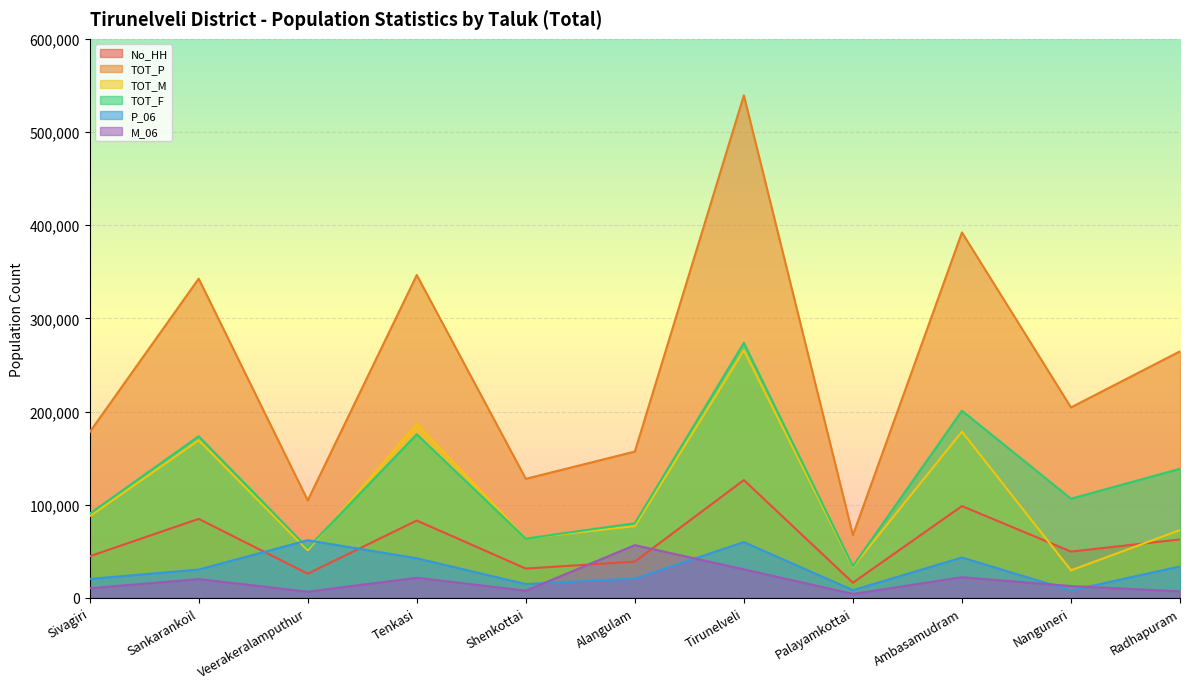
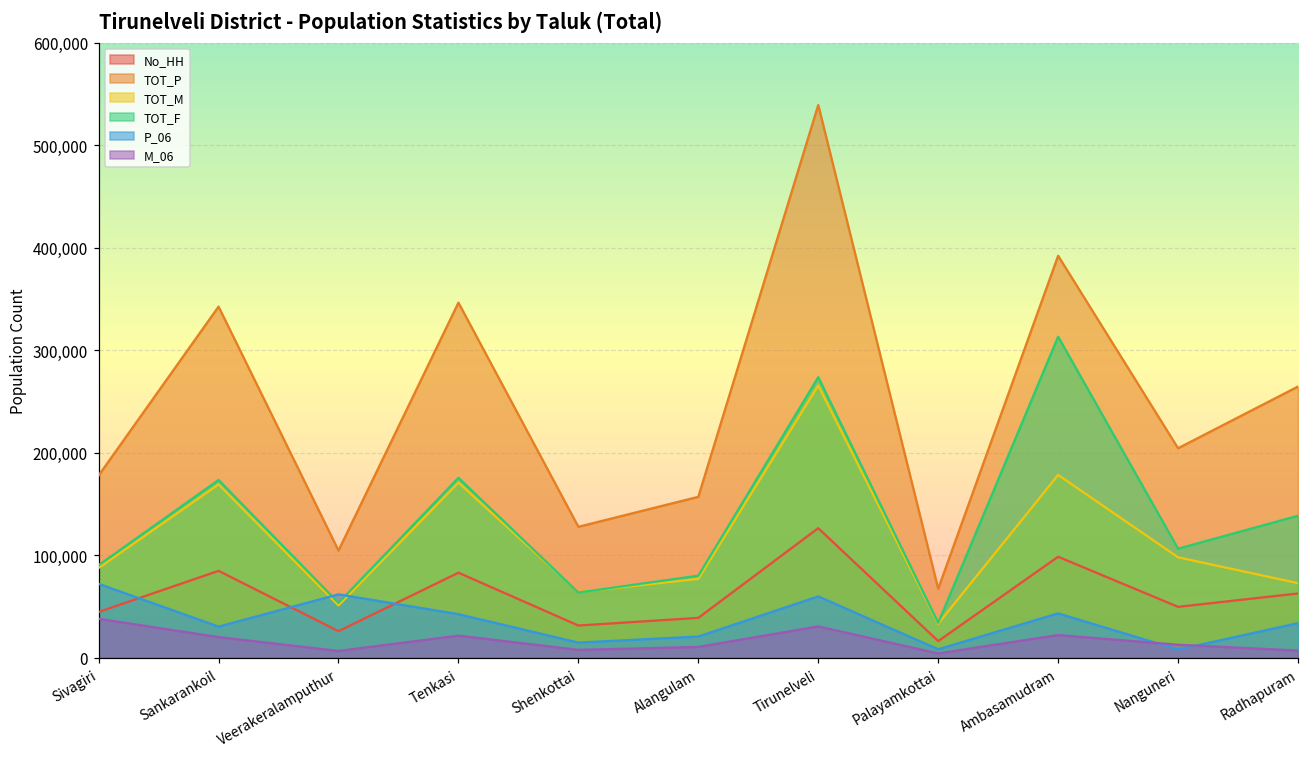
P_06, Sivagiri: 20,000 -> 70,000
M_06, Sivagiri: 10,000 -> 40,000
TOT_M, Tenkasi: 190,000 -> 170,000
M_06, Alangulam: 60,000 -> 10,000
TOT_F, Ambasamudram: 200,000 -> 310,000
TOT_M, Nanguneri: 30,000 -> 100,000
